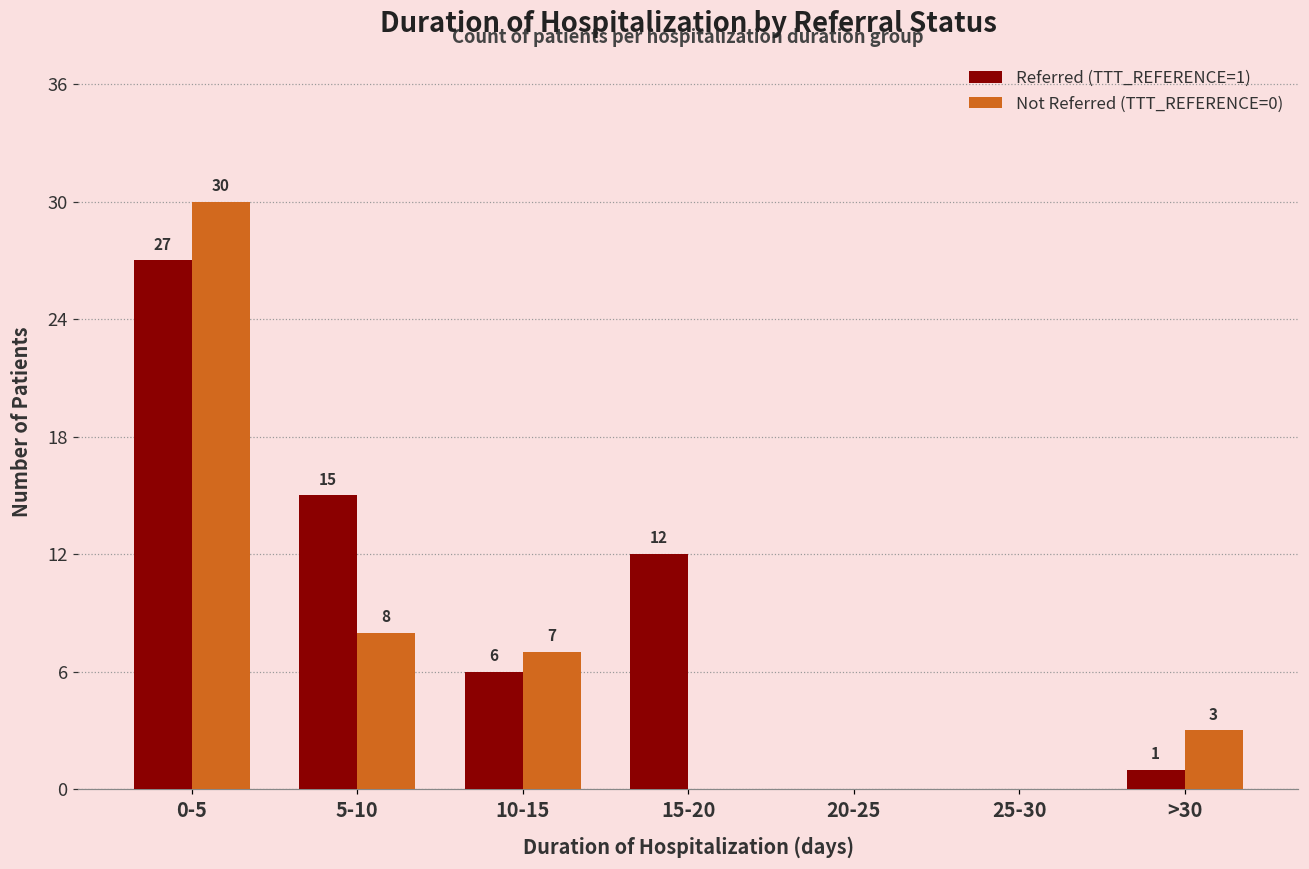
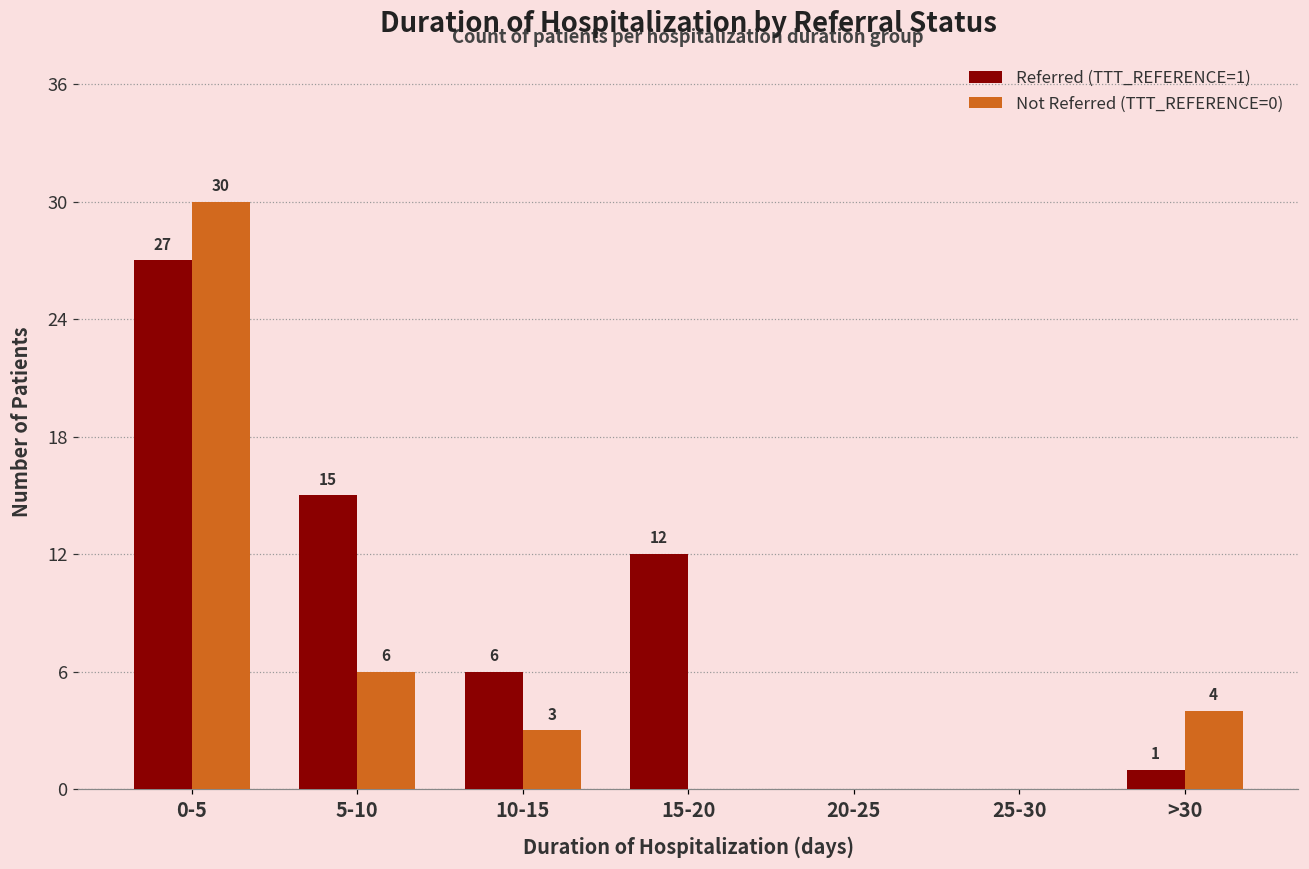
Not Referred (TTT_REFERENCE=0), 5-10: 8 -> 6
Not Referred (TTT_REFERENCE=0), 10-15: 7 -> 3
Not Referred (TTT_REFERENCE=0), >30: 3 -> 4
